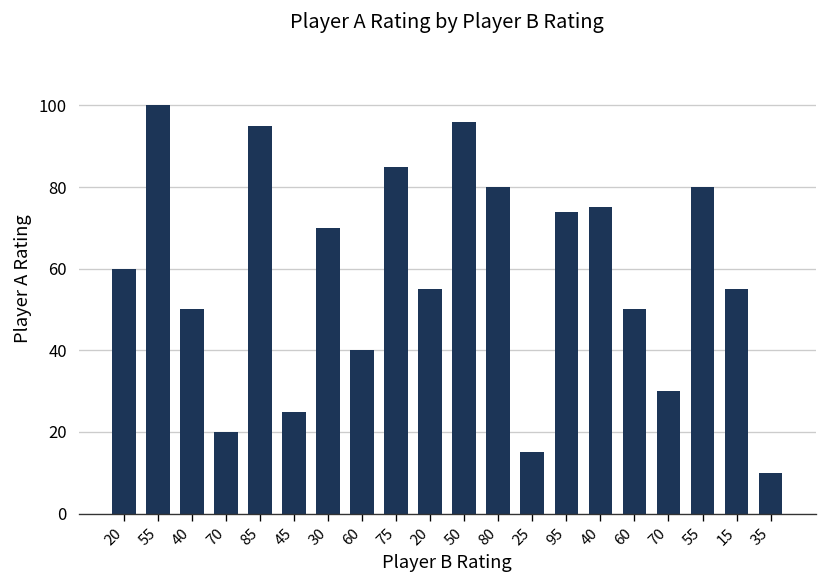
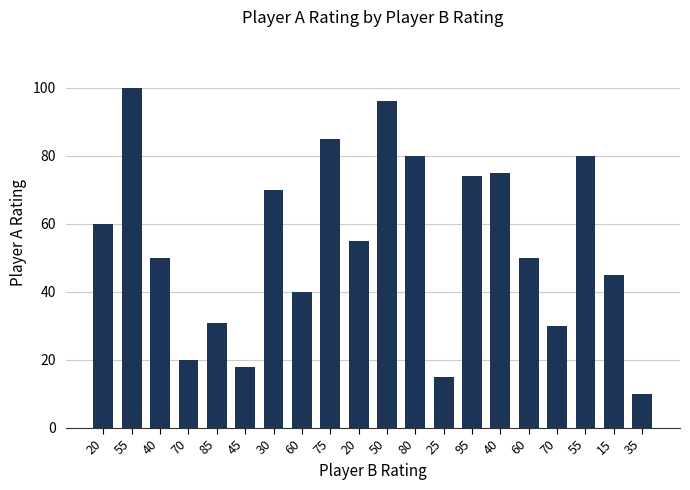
85: 95 -> 31
45: 25 -> 18
15: 55 -> 45
